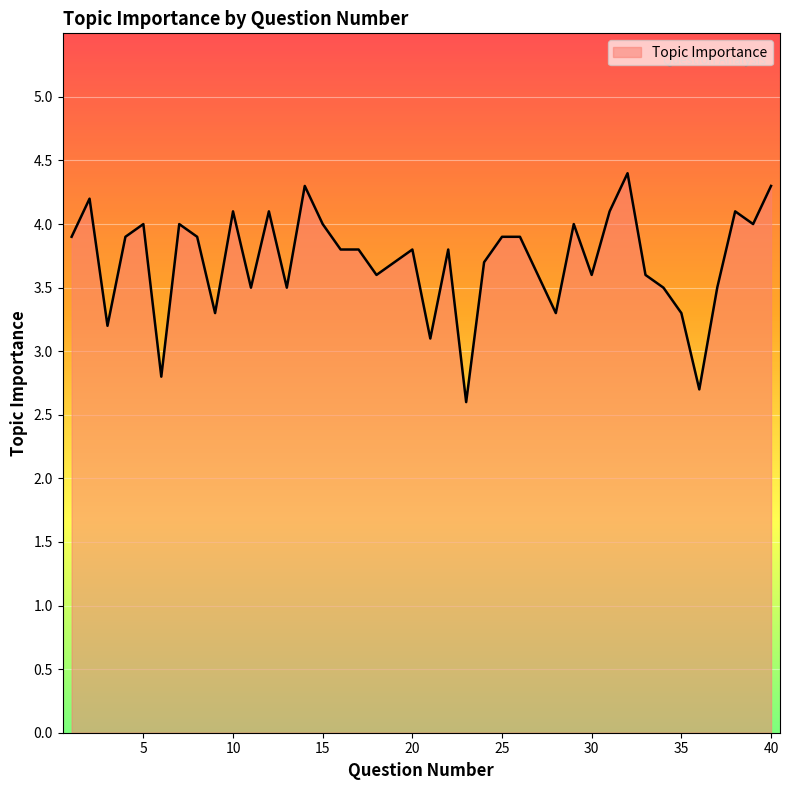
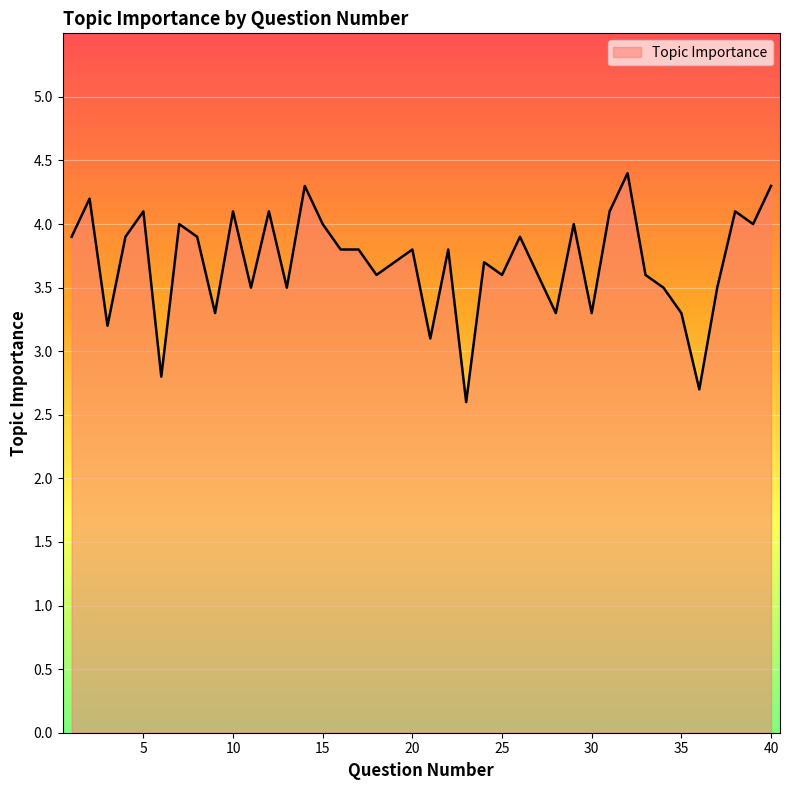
5: 4.0 -> 4.1
25: 3.9 -> 3.6
30: 3.6 -> 3.3
